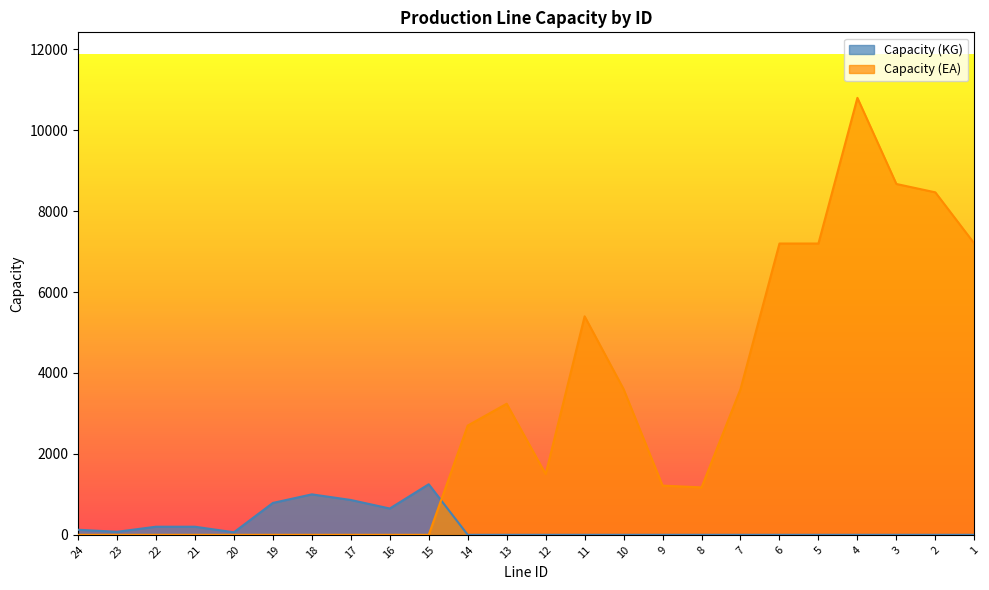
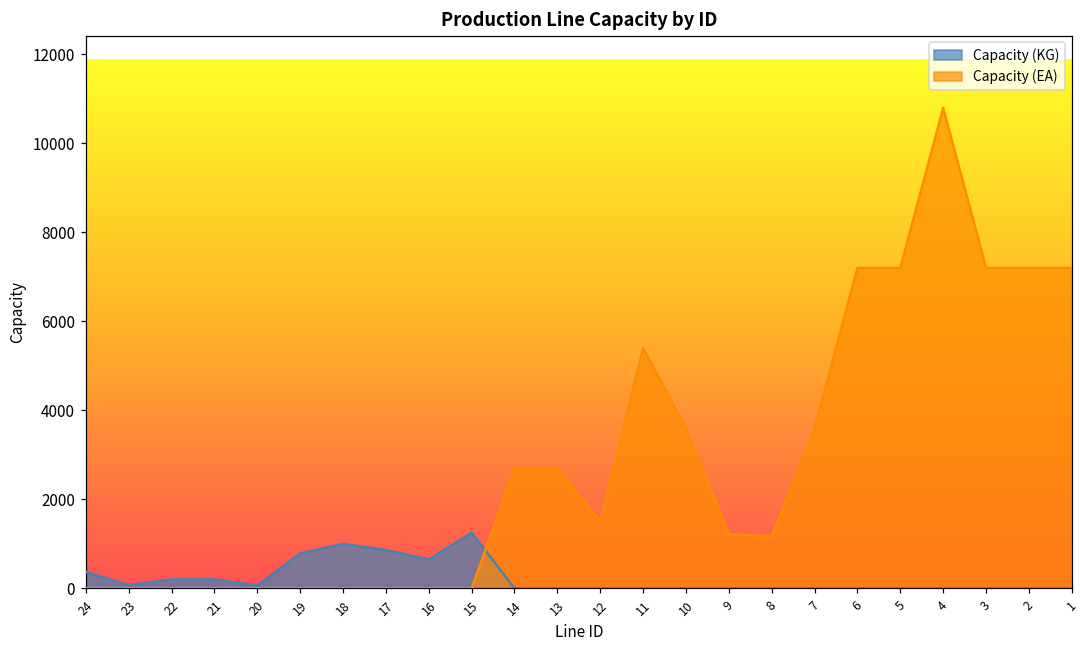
Capacity (KG), 24: 100 -> 400
Capacity (EA), 13: 3200 -> 2700
Capacity (EA), 3: 8700 -> 7200
Capacity (EA), 2: 8500 -> 7200
